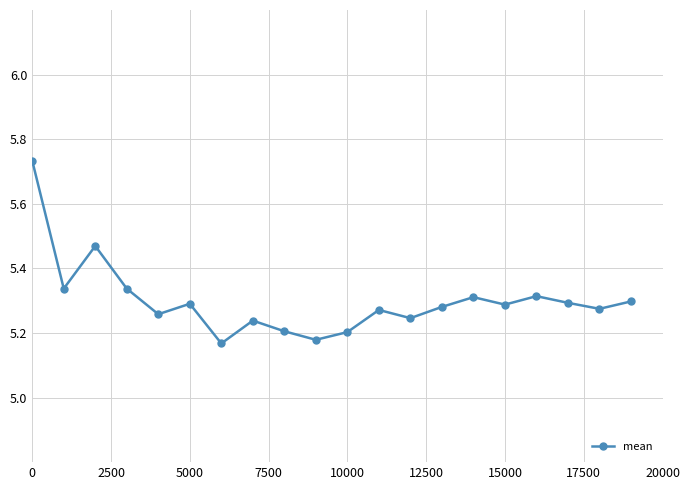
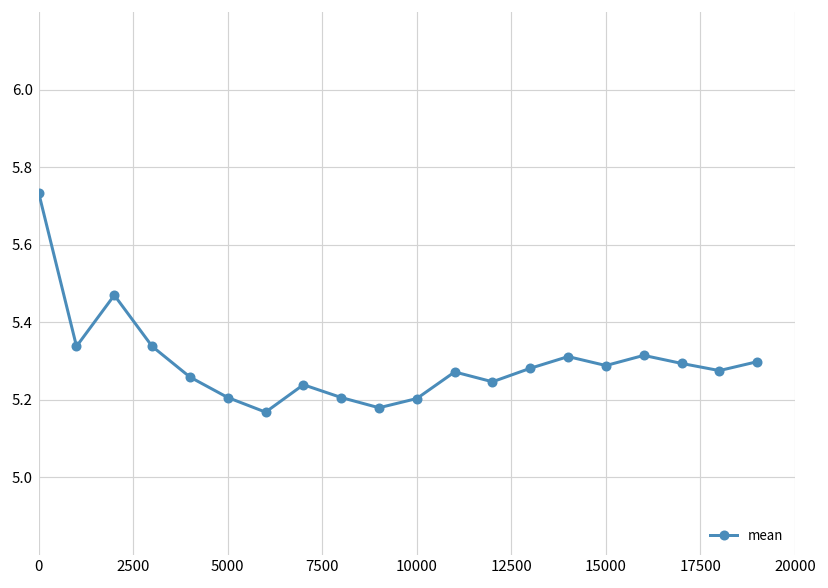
5000: 5.29 -> 5.21
